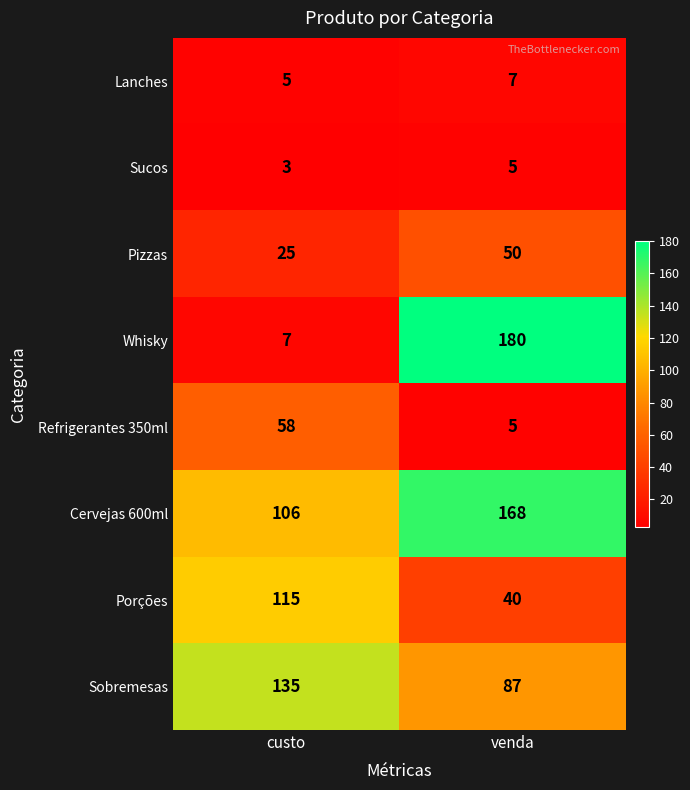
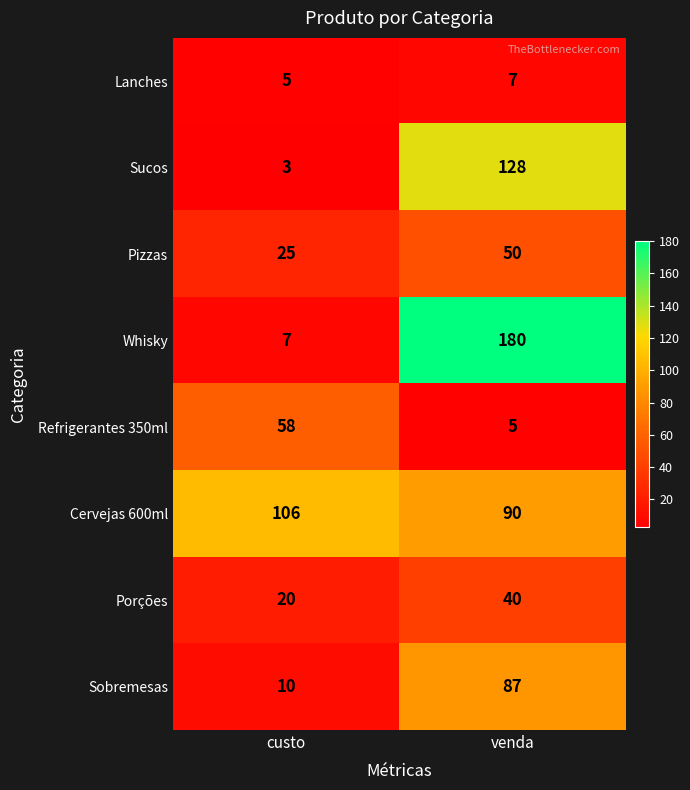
Sucos, venda: 5 -> 128
Cervejas 600ml, venda: 168 -> 90
Porções, custo: 115 -> 20
Sobremesas, custo: 135 -> 10
